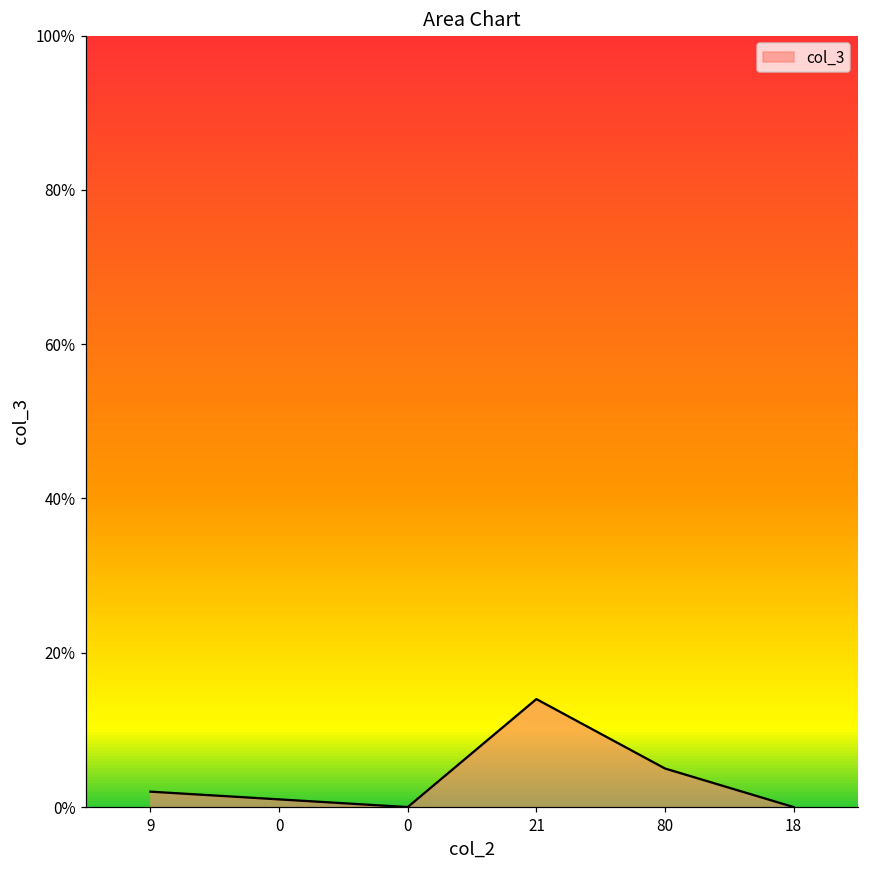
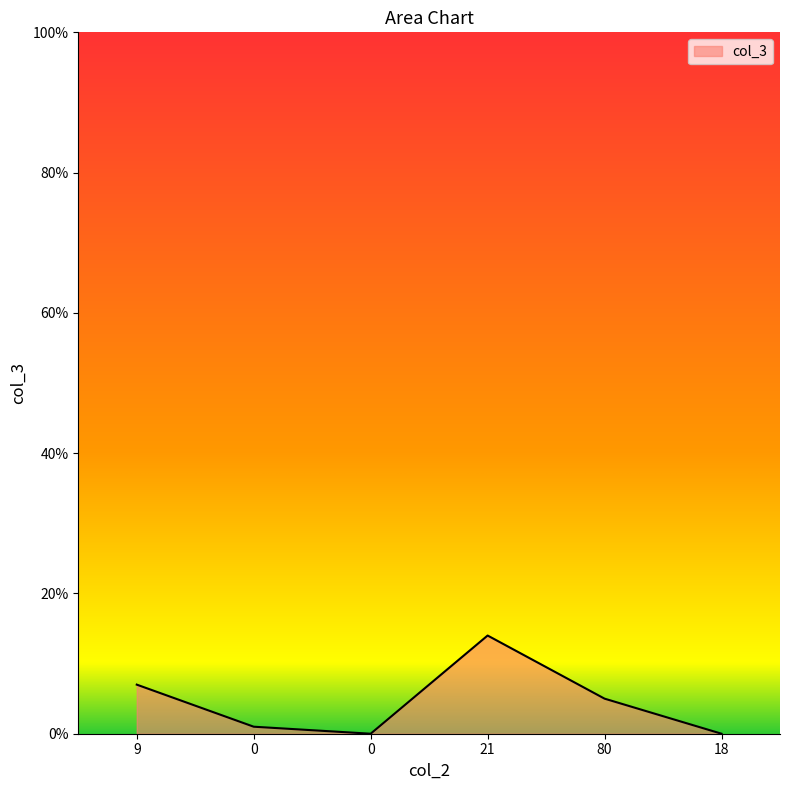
9: 2% -> 7%
